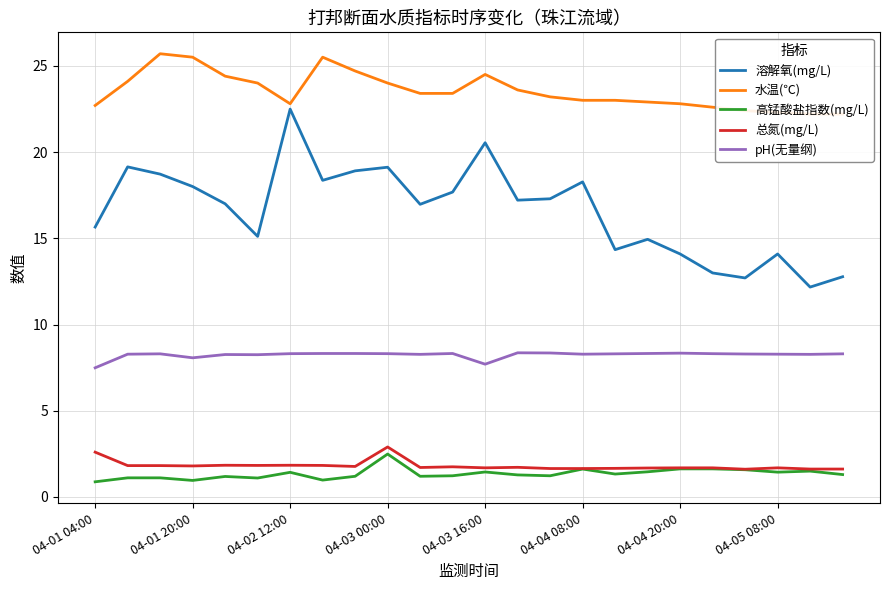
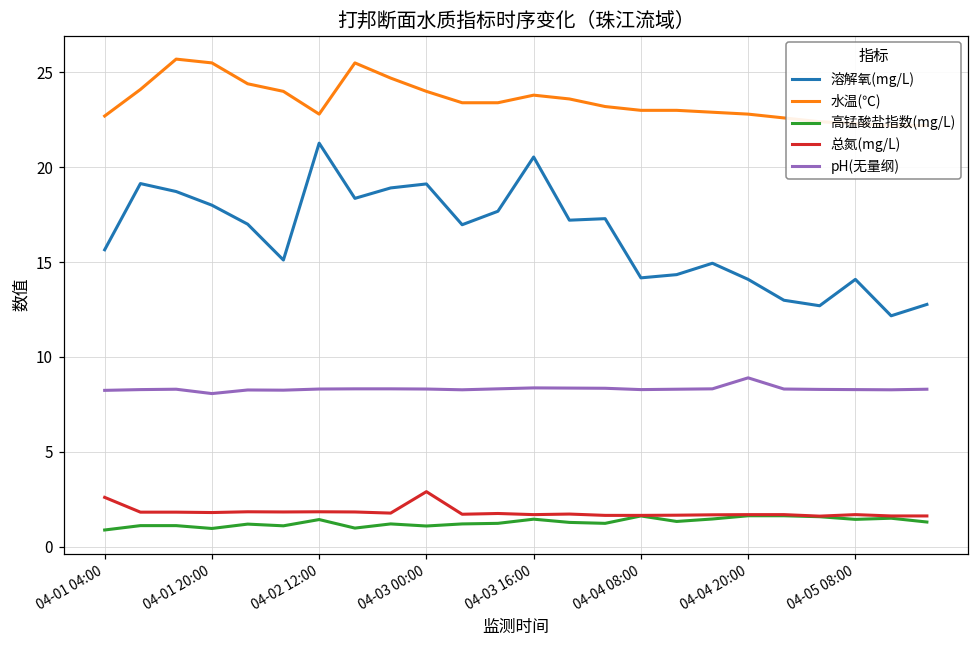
pH(无量纲), 04-01 04:00: 7.5 -> 8.2
溶解氧(mg/L), 04-02 12:00: 22.5 -> 21.3
高锰酸盐指数(mg/L), 04-03 00:00: 2.5 -> 1.1
水温(℃), 04-03 16:00: 24.5 -> 23.8
pH(无量纲), 04-03 16:00: 7.7 -> 8.4
溶解氧(mg/L), 04-04 08:00: 18.3 -> 14.2
pH(无量纲), 04-04 20:00: 8.3 -> 8.9
